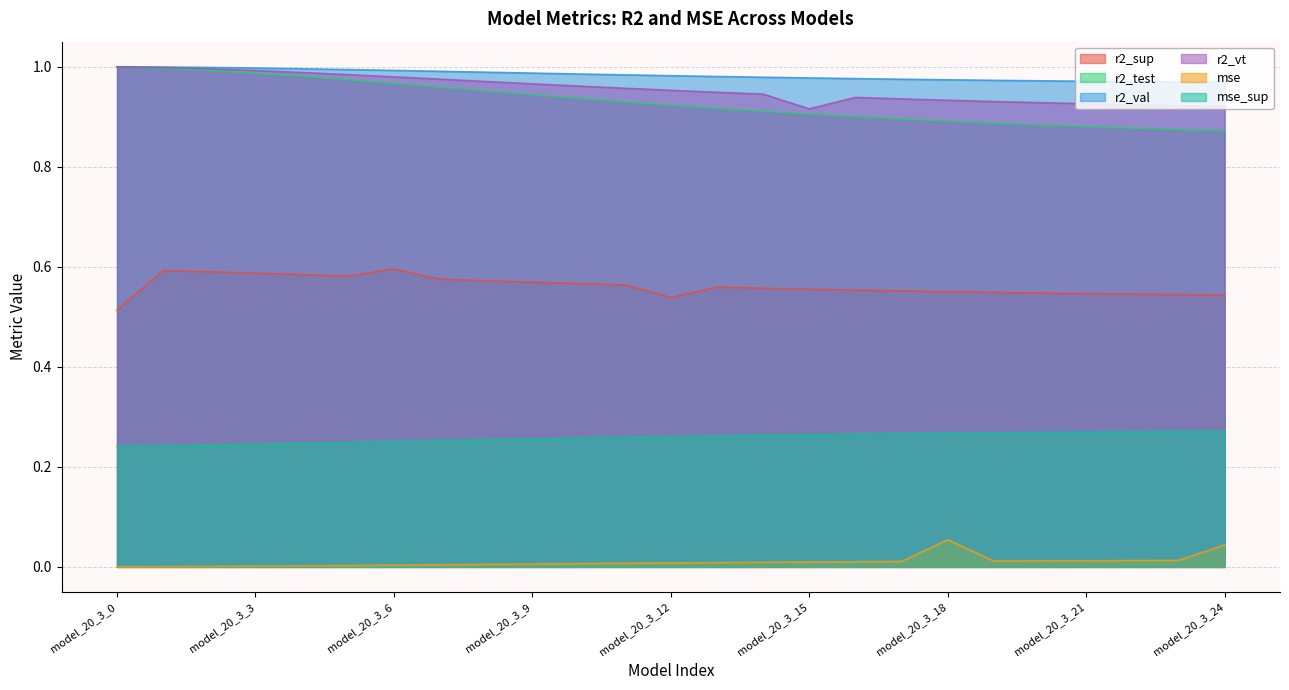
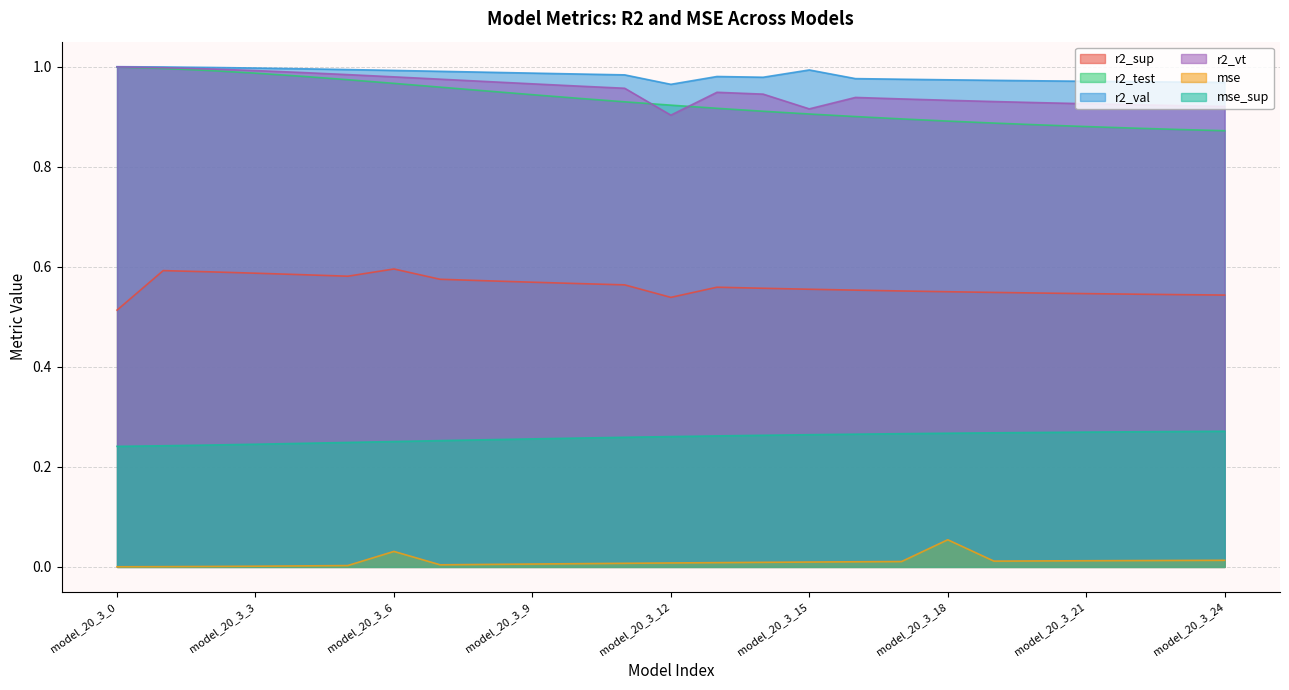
mse, model_20_3_6: 0.00 -> 0.03
r2_val, model_20_3_12: 0.98 -> 0.96
r2_vt, model_20_3_12: 0.95 -> 0.90
r2_val, model_20_3_15: 0.98 -> 0.99
mse, model_20_3_24: 0.04 -> 0.01
